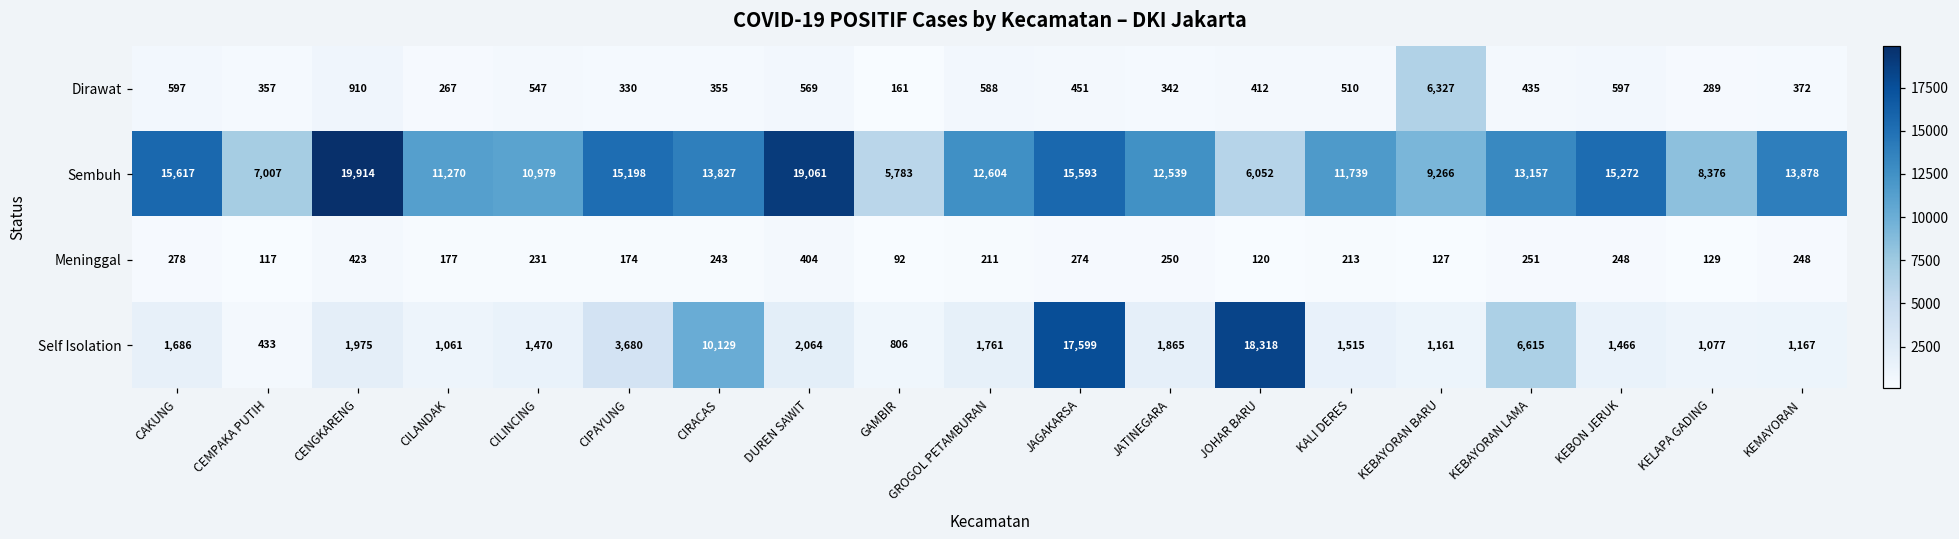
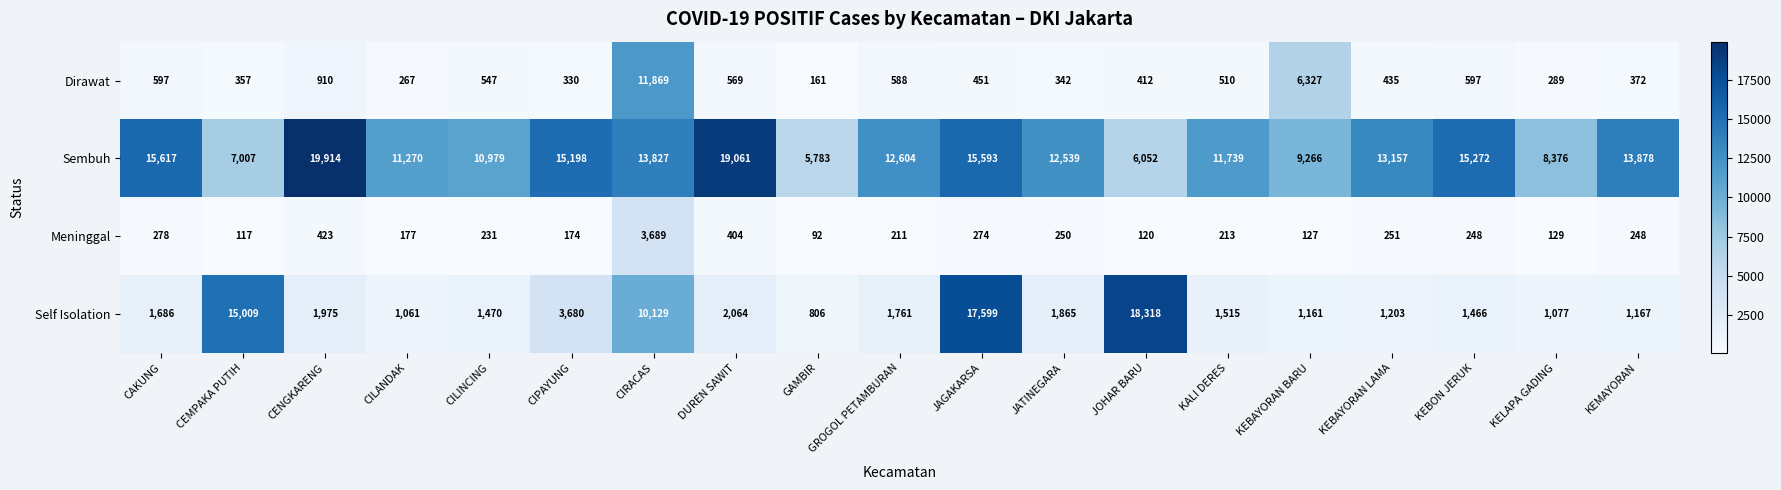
Dirawat, CIRACAS: 355 -> 11,869
Meninggal, CIRACAS: 243 -> 3,689
Self Isolation, CEMPAKA PUTIH: 433 -> 15,009
Self Isolation, KEBAYORAN LAMA: 6,615 -> 1,203
